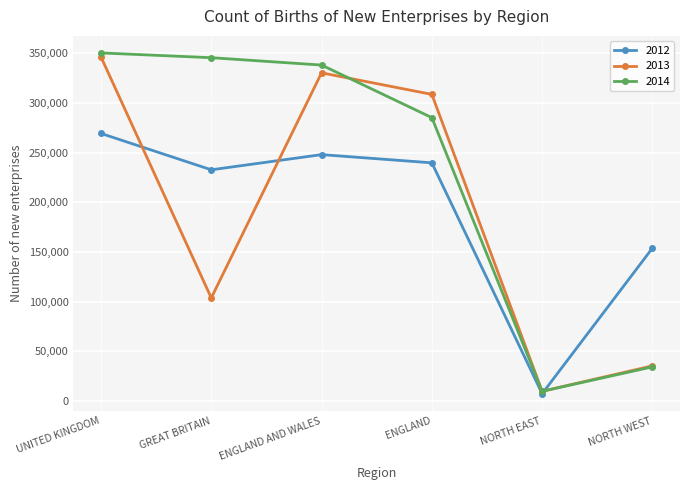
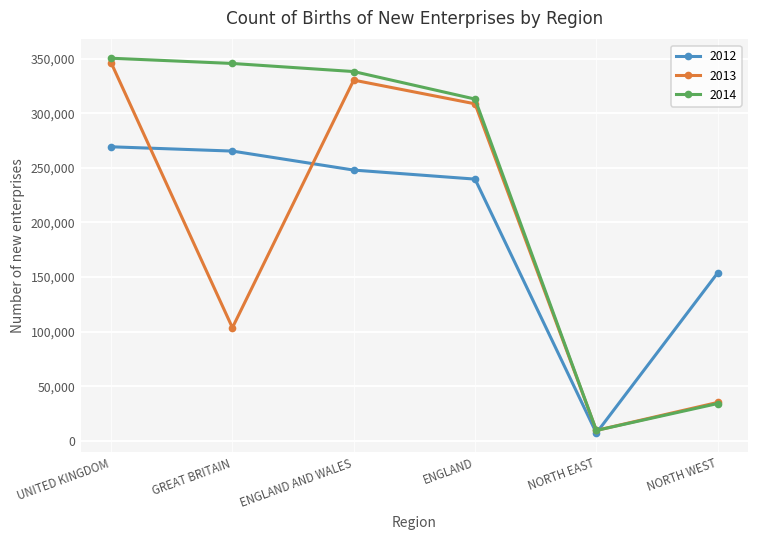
2012, GREAT BRITAIN: 230,000 -> 270,000
2014, ENGLAND: 290,000 -> 310,000
